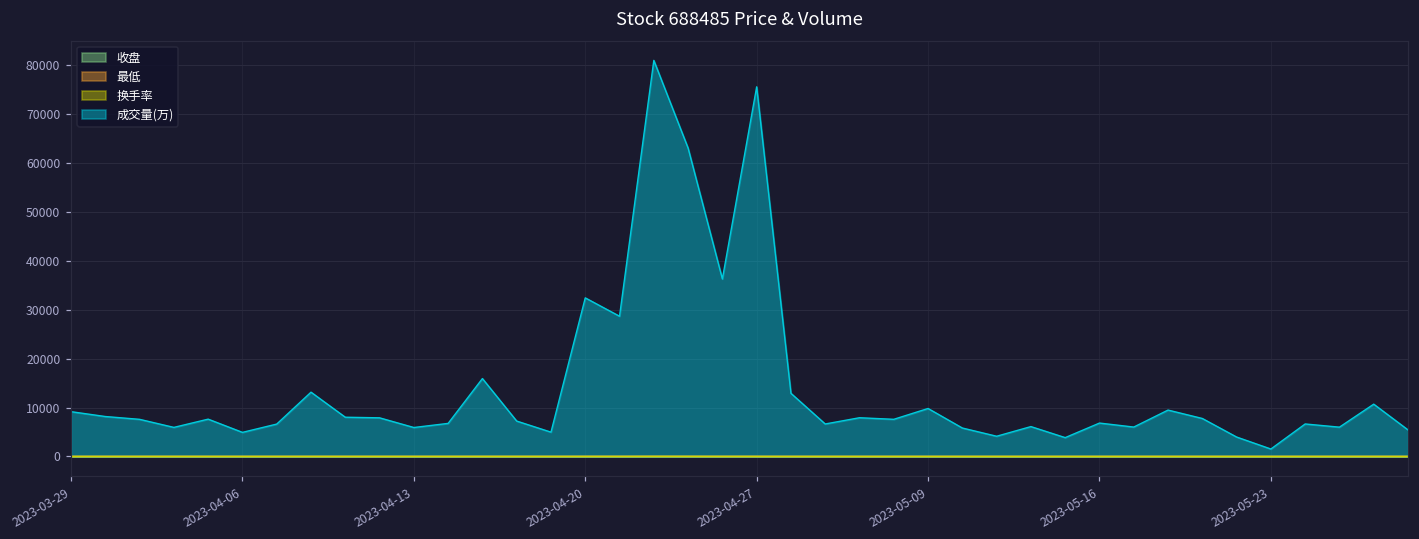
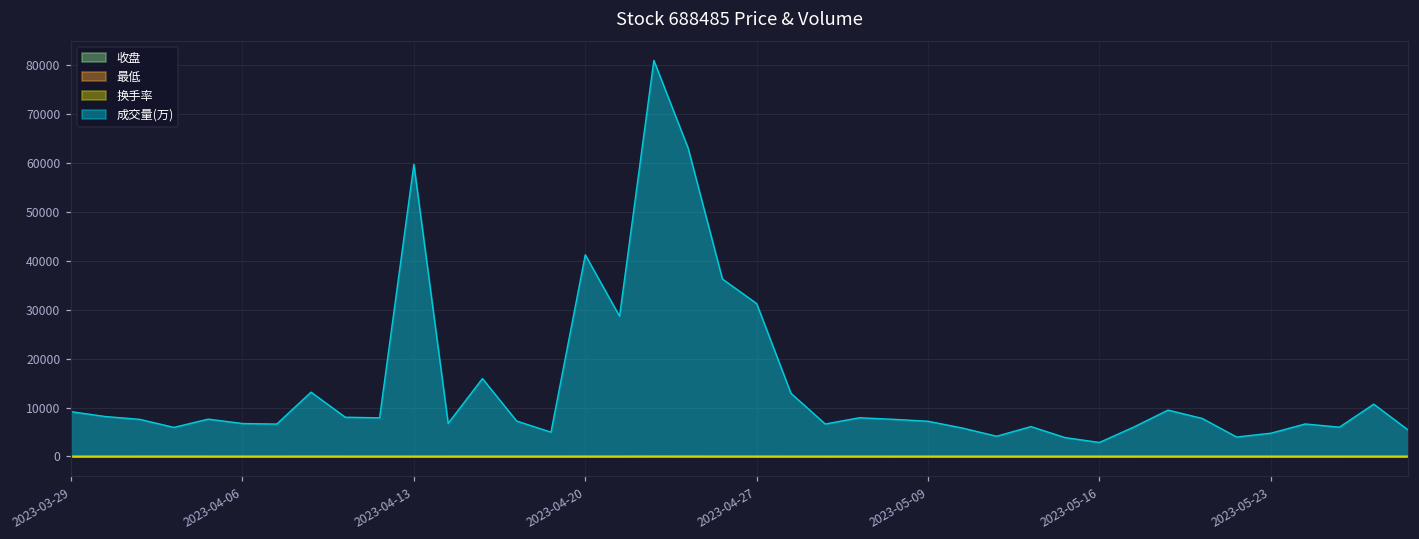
成交量(万), 2023-04-06: 5000 -> 7000
成交量(万), 2023-04-13: 6000 -> 60000
成交量(万), 2023-04-20: 32000 -> 41000
成交量(万), 2023-04-27: 75000 -> 31000
成交量(万), 2023-05-09: 10000 -> 7000
成交量(万), 2023-05-16: 7000 -> 3000
成交量(万), 2023-05-23: 2000 -> 5000
